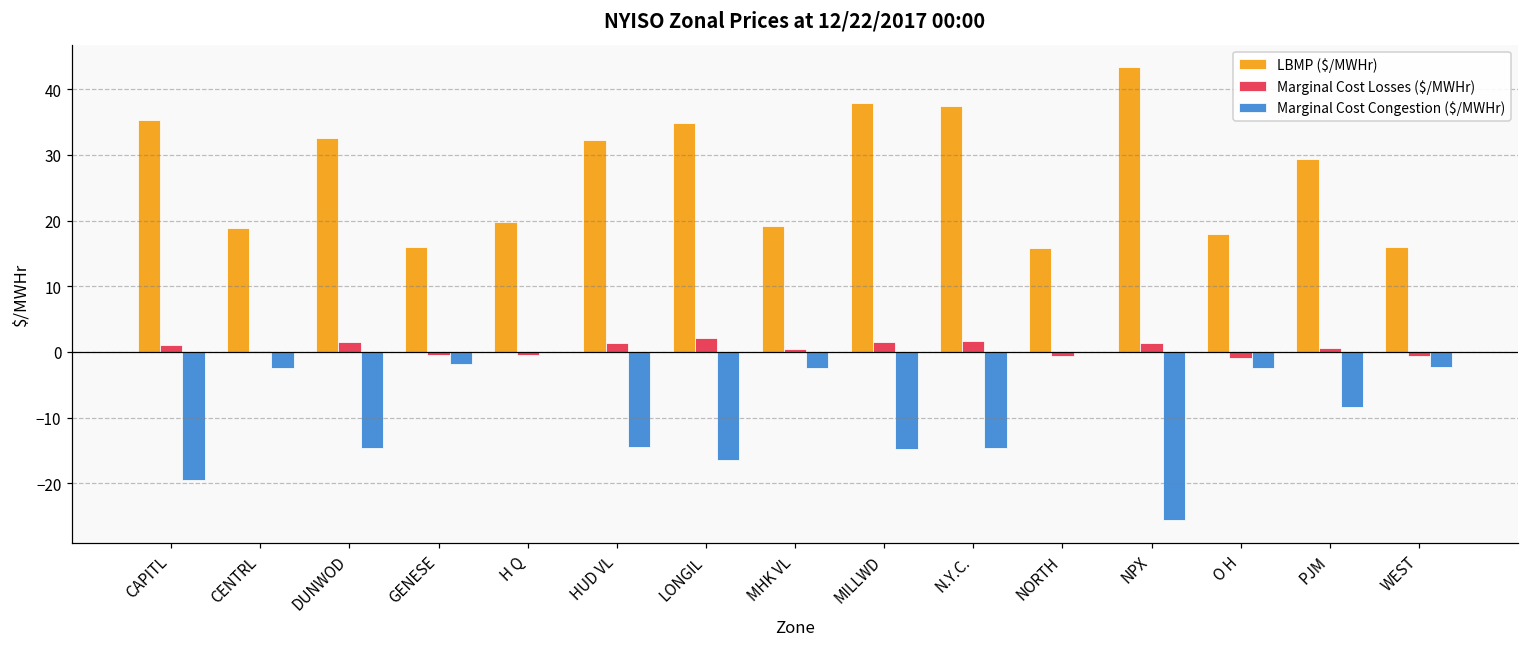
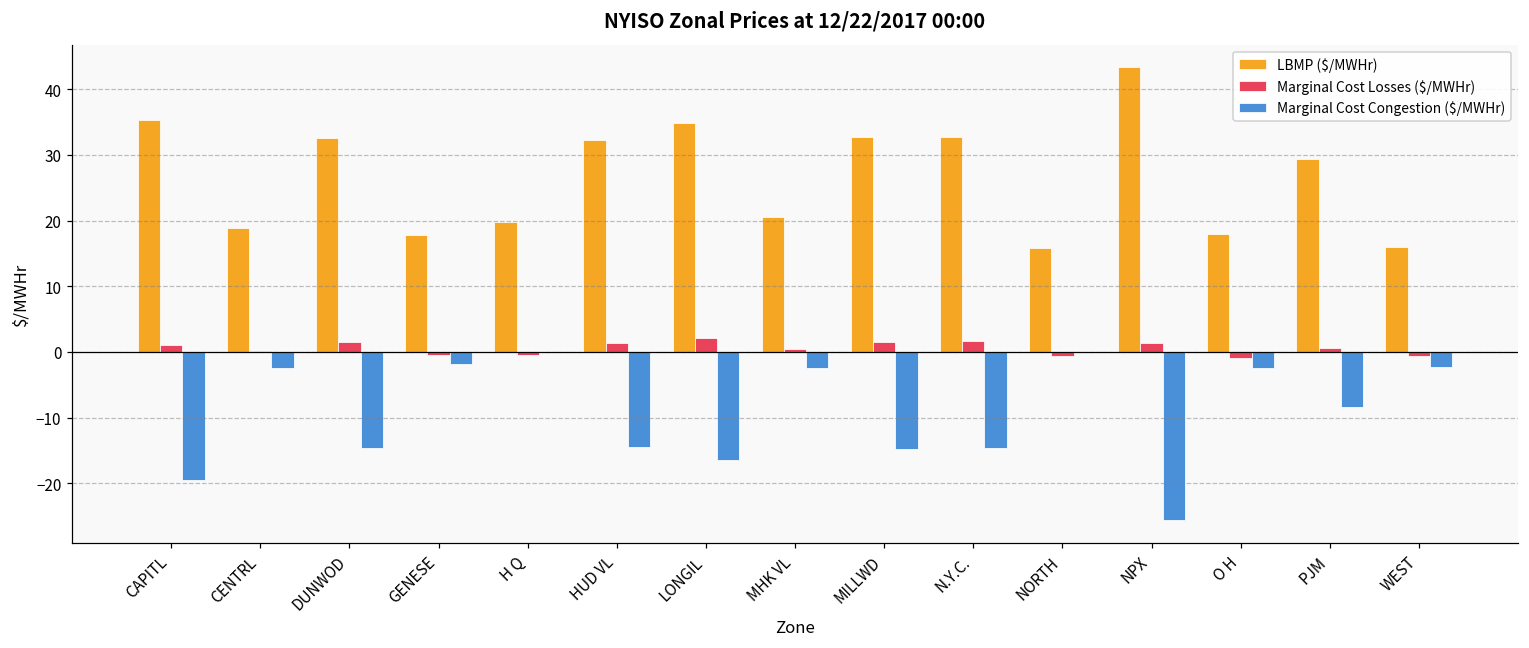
LBMP ($/MWHr), GENESE: 16 -> 18
LBMP ($/MWHr), MHK VL: 19 -> 21
LBMP ($/MWHr), MILLWD: 38 -> 33
LBMP ($/MWHr), N.Y.C.: 38 -> 33
